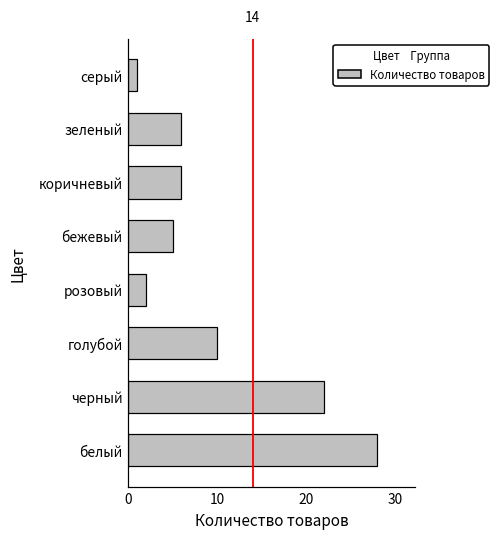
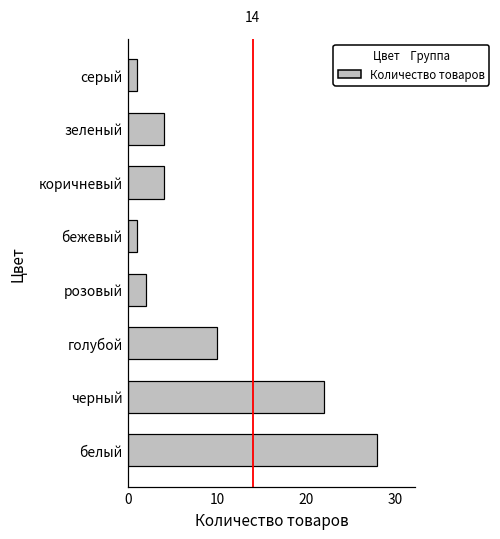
зеленый: 6 -> 4
коричневый: 6 -> 4
бежевый: 5 -> 1
